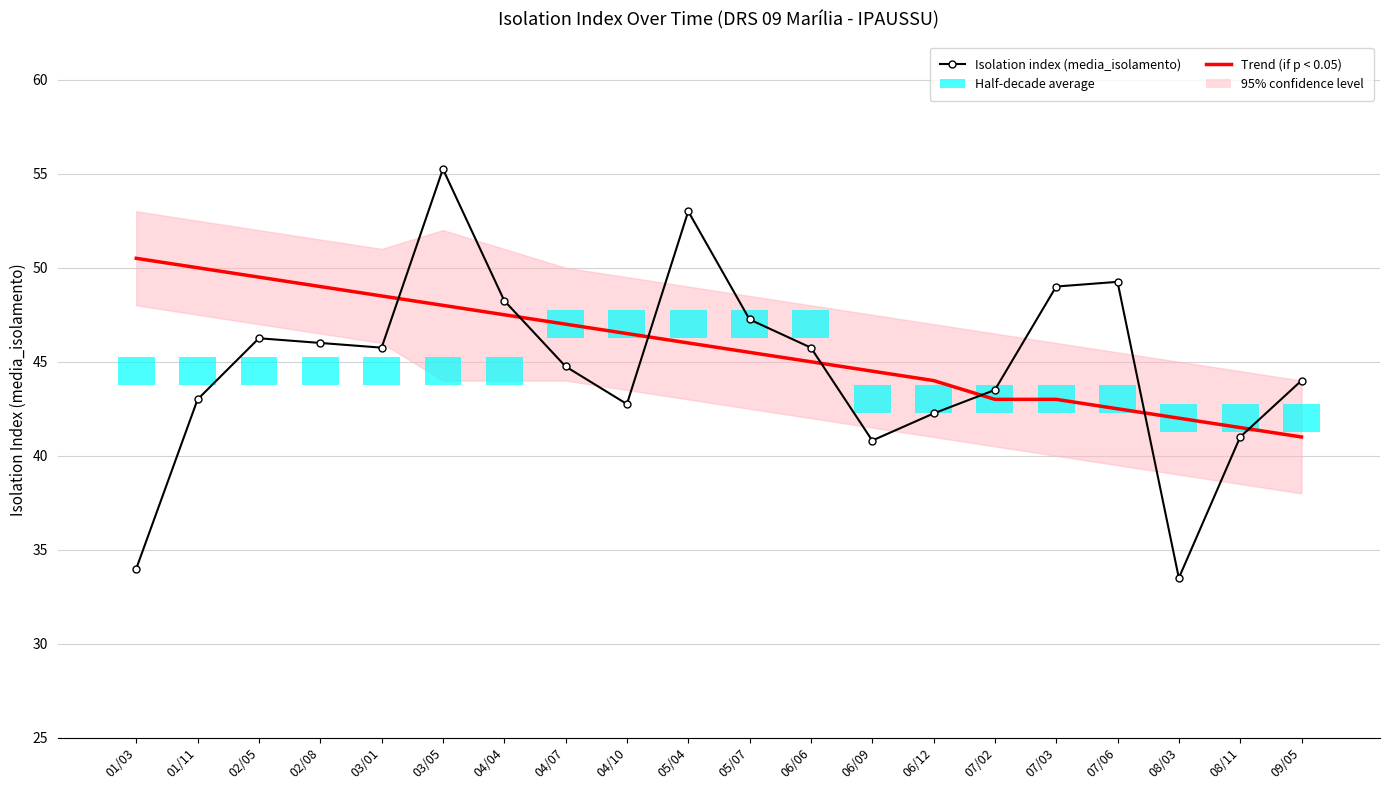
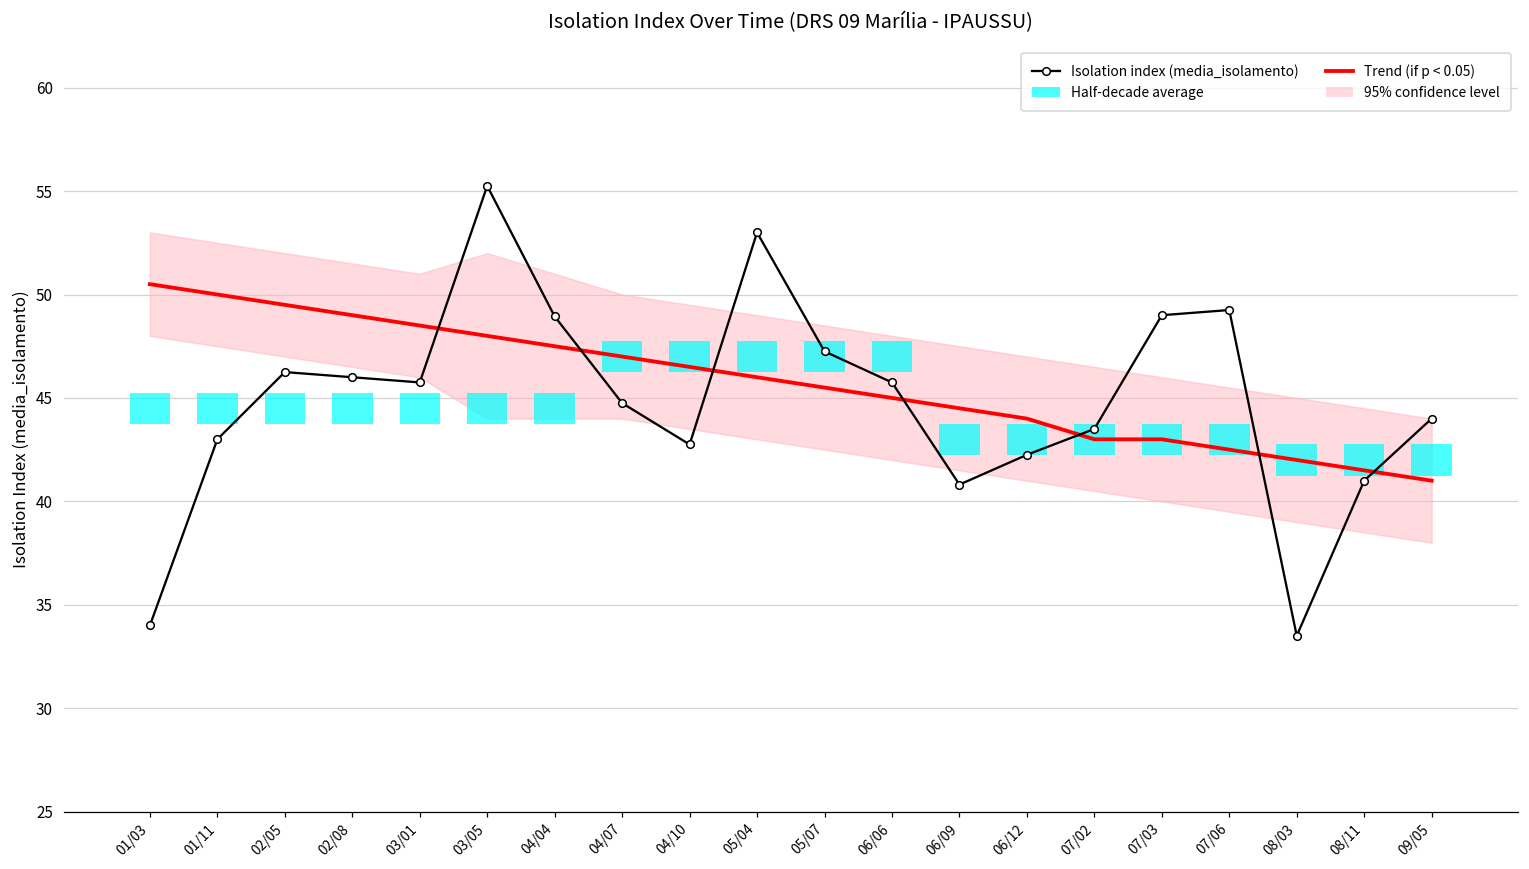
Isolation index (media_isolamento), 04/04: 48.3 -> 48.9
